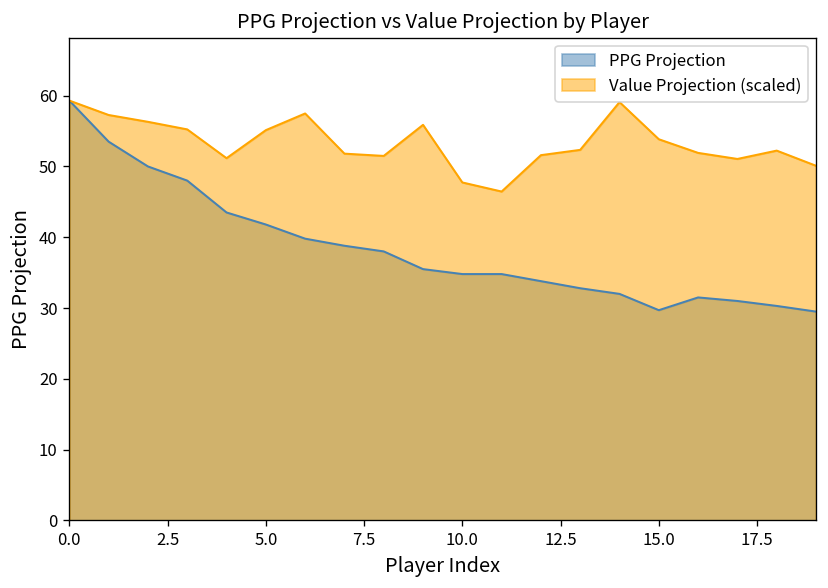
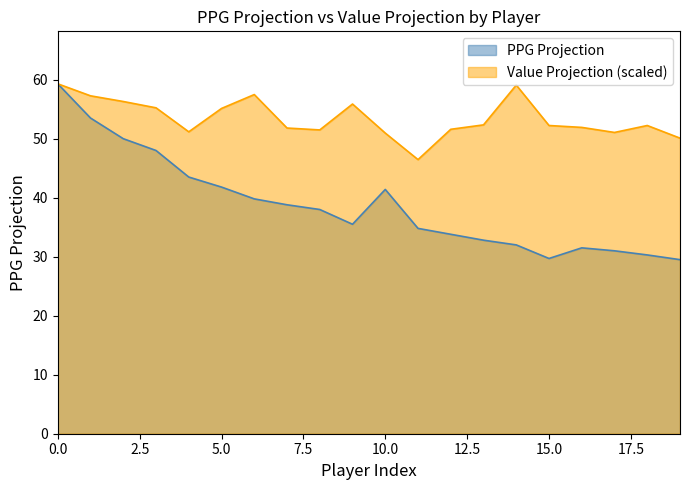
PPG Projection, 10.0: 35 -> 41
Value Projection (scaled), 10.0: 48 -> 51
Value Projection (scaled), 15.0: 54 -> 52
